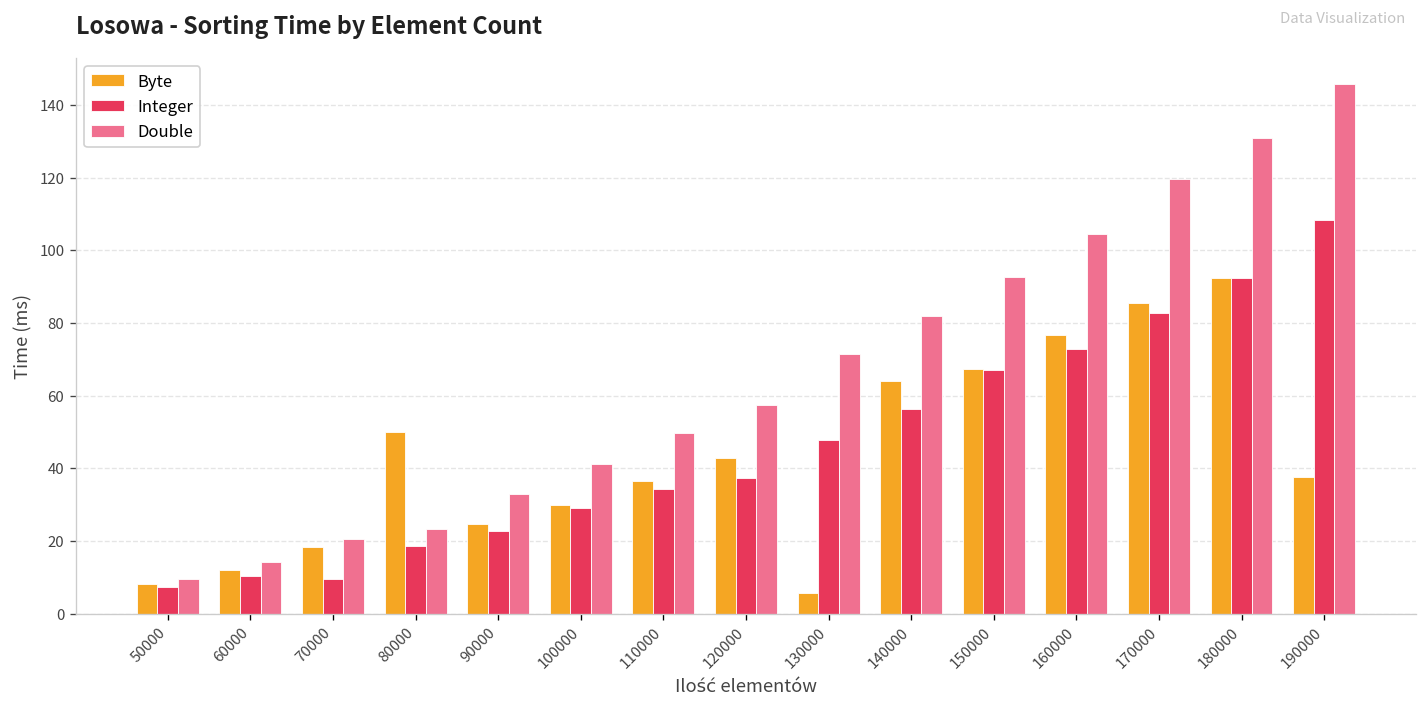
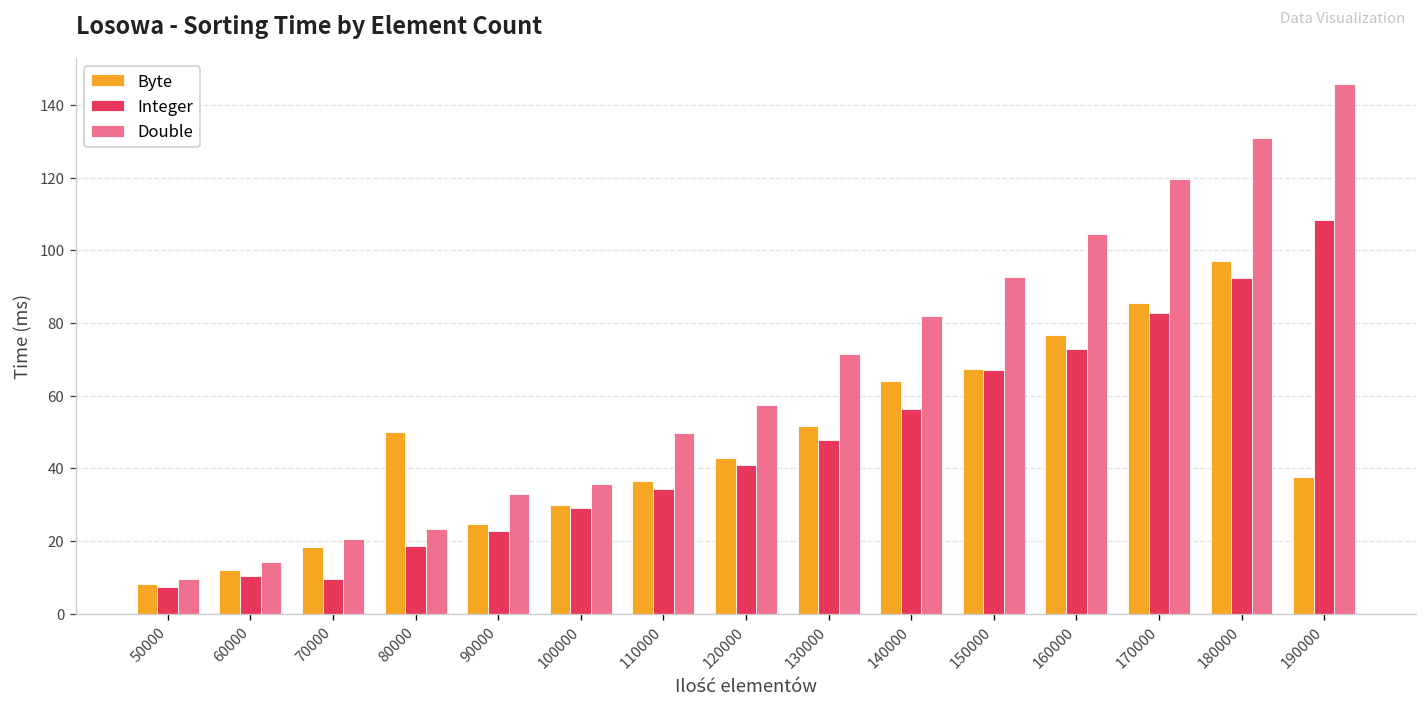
Double, 100000: 41 -> 36
Integer, 120000: 37 -> 41
Byte, 130000: 6 -> 52
Byte, 180000: 92 -> 97
